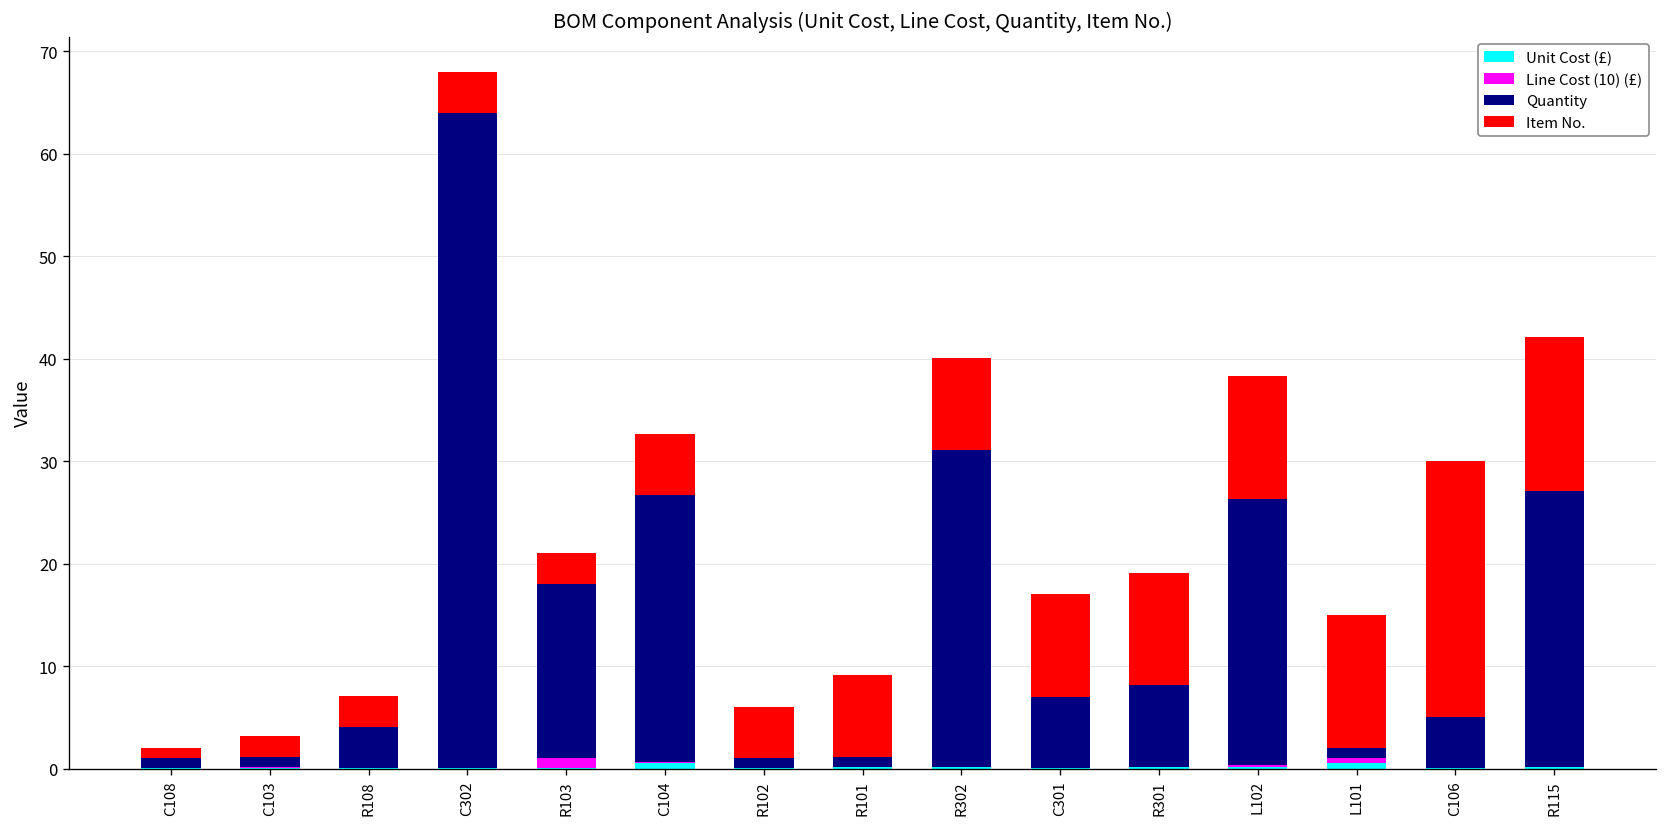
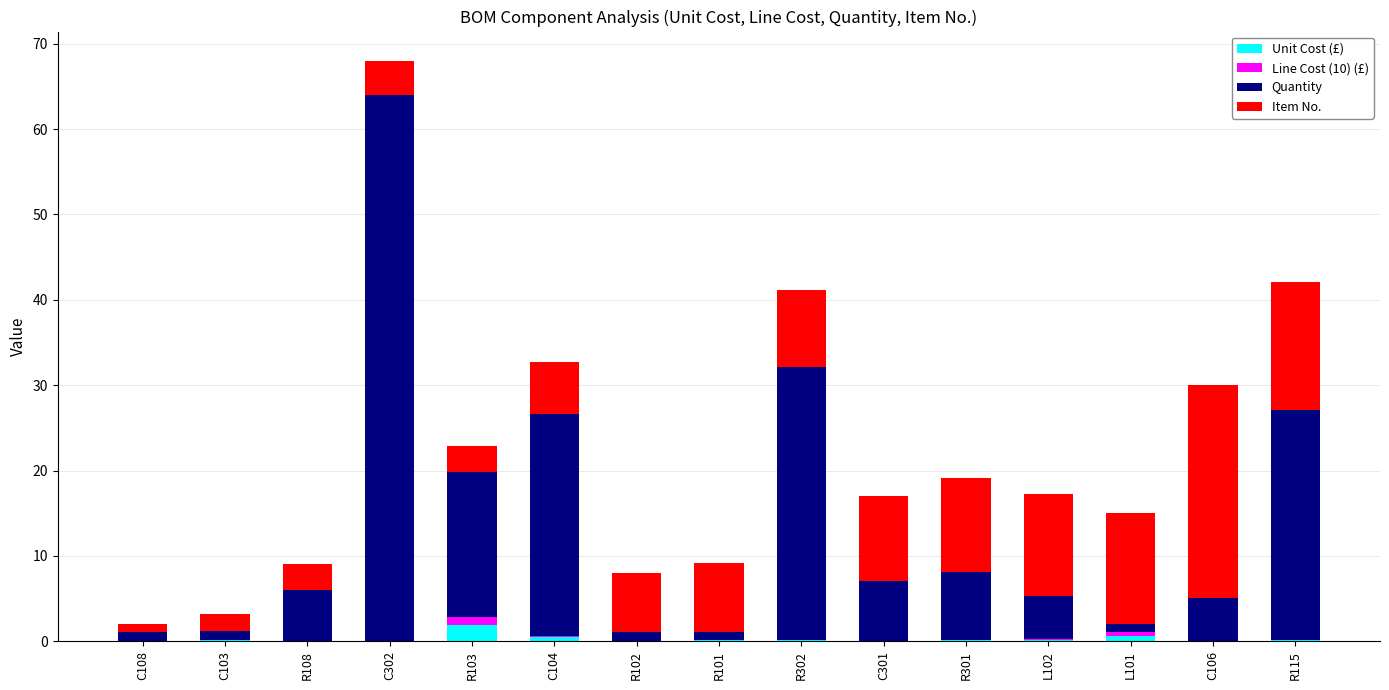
Quantity, R108: 4 -> 6
Unit Cost (£), R103: 0 -> 2
Item No., R102: 5 -> 7
Quantity, R302: 31 -> 32
Quantity, L102: 26 -> 5
